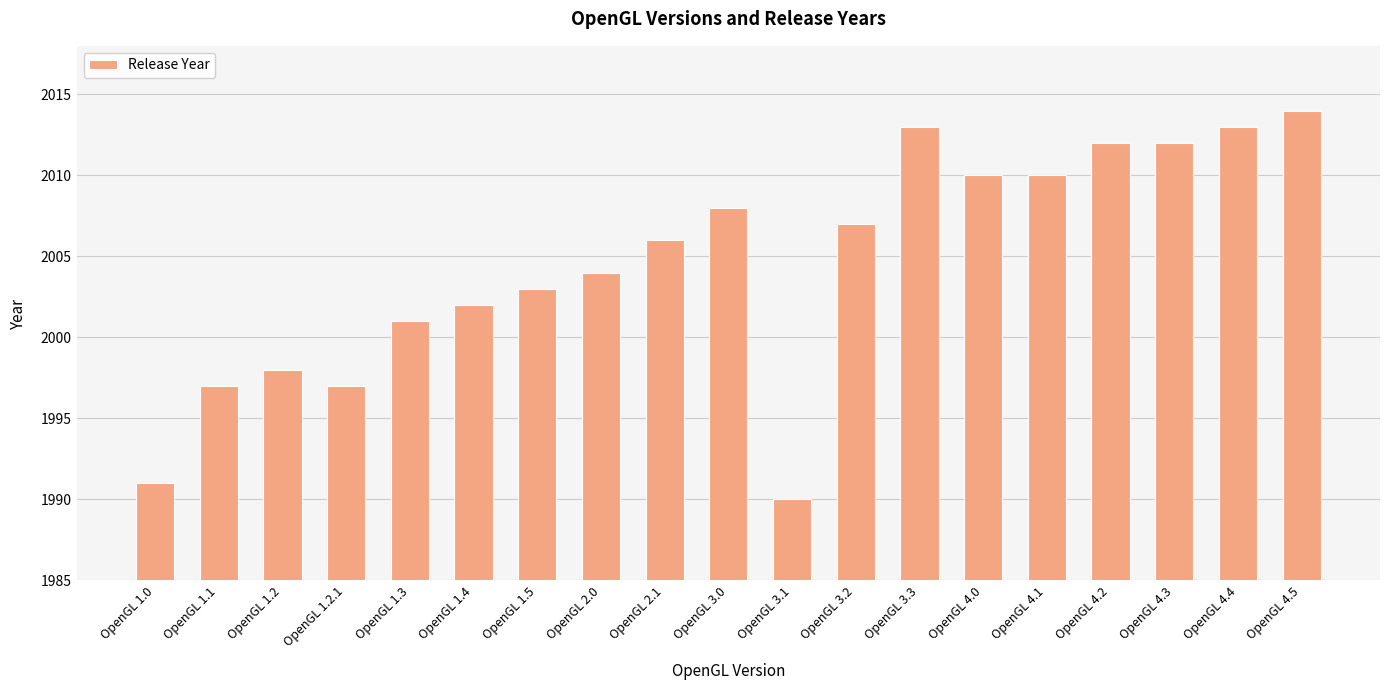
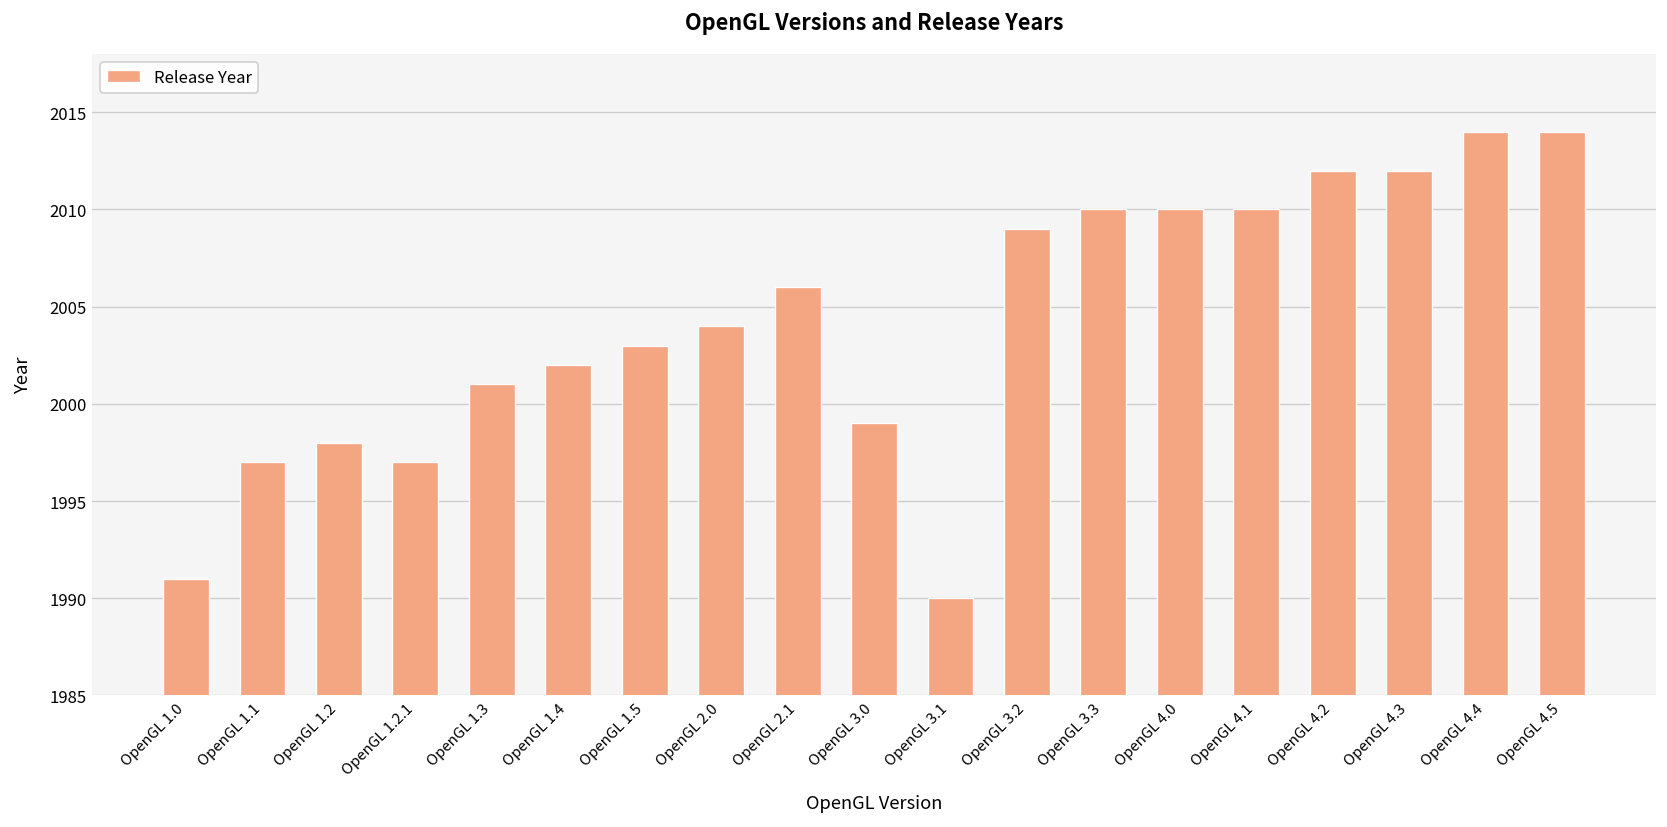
OpenGL 3.0: 2008 -> 1999
OpenGL 3.2: 2007 -> 2009
OpenGL 3.3: 2013 -> 2010
OpenGL 4.4: 2013 -> 2014
